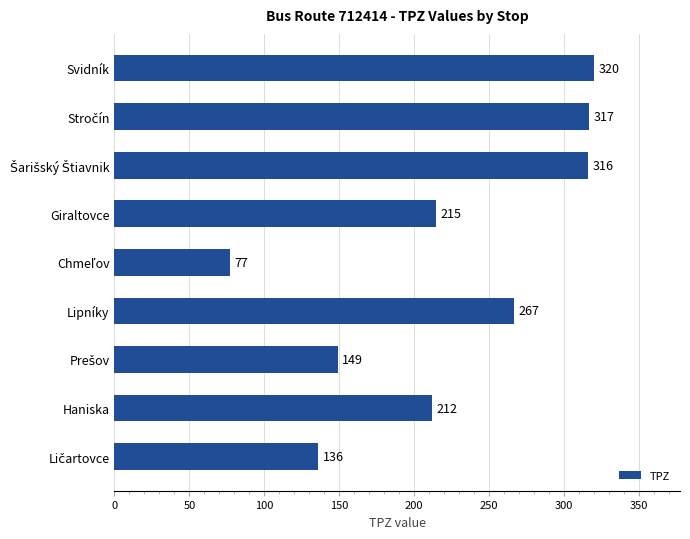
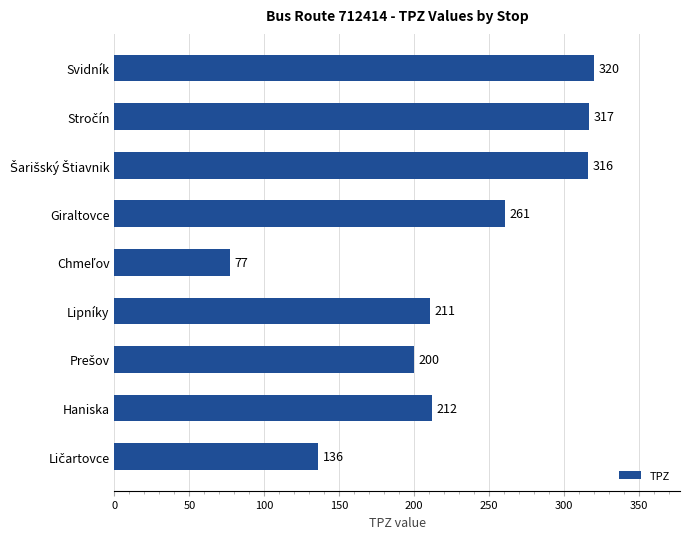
Giraltovce: 215 -> 261
Lipníky: 267 -> 211
Prešov: 149 -> 200
